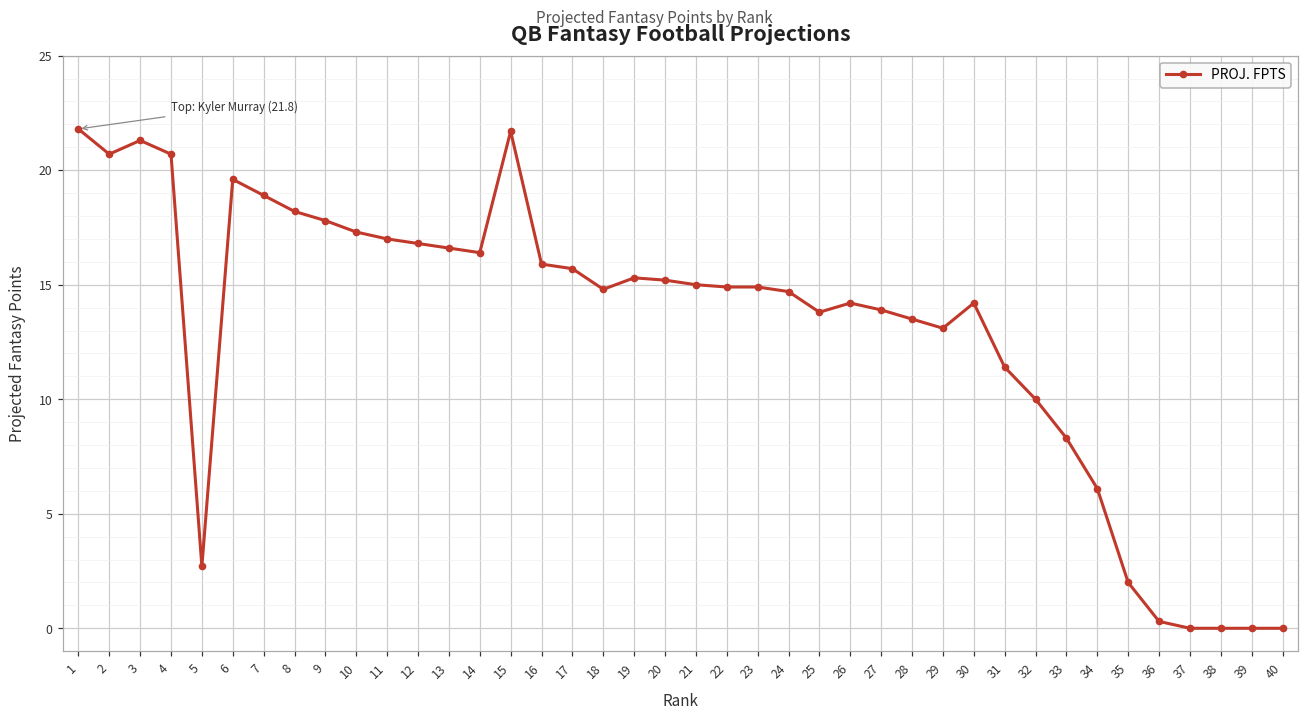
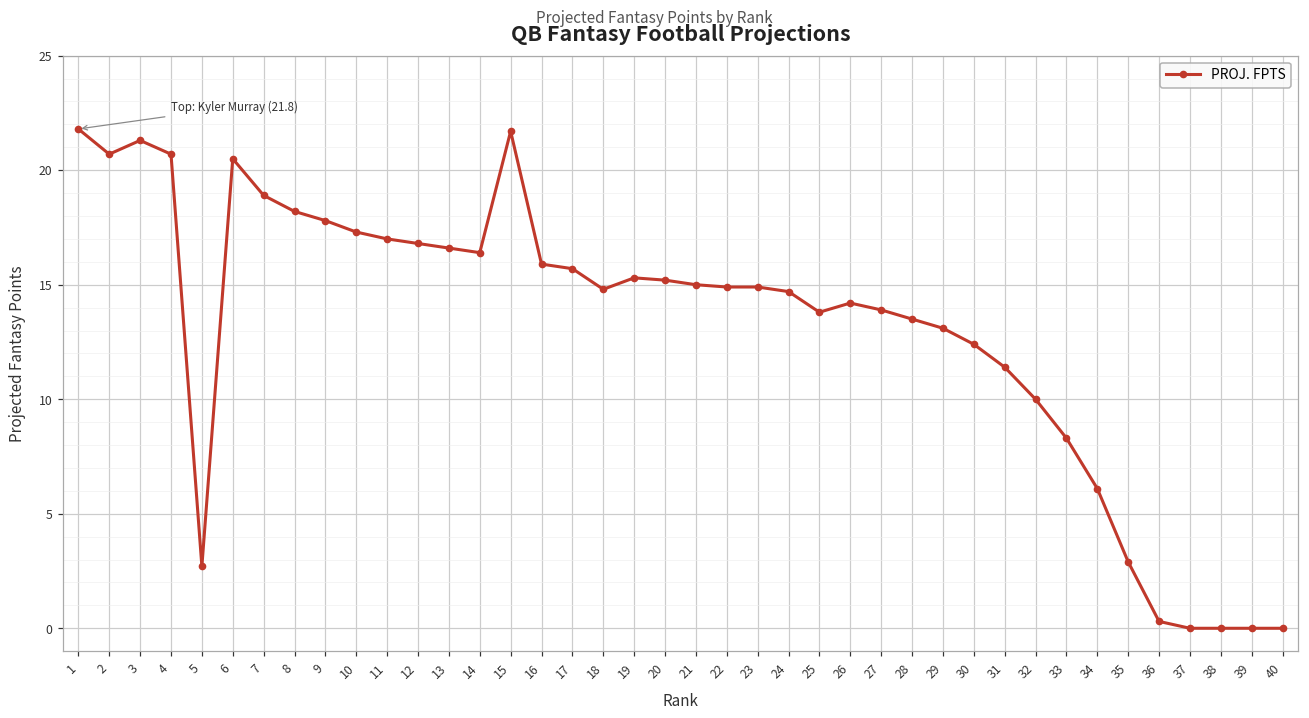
6: 19.6 -> 20.5
30: 14.2 -> 12.4
35: 2.0 -> 2.9
